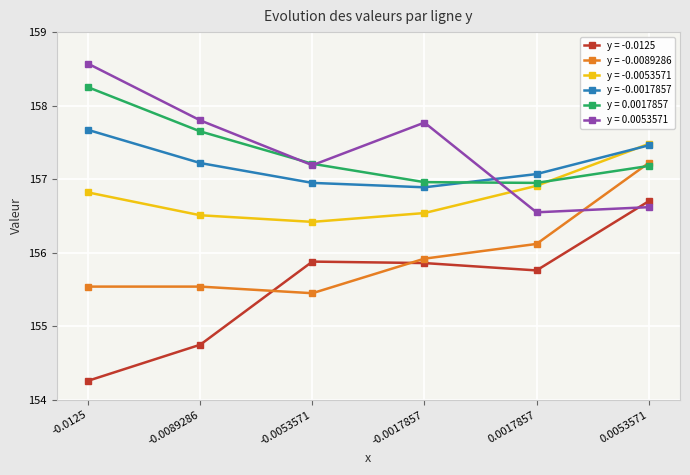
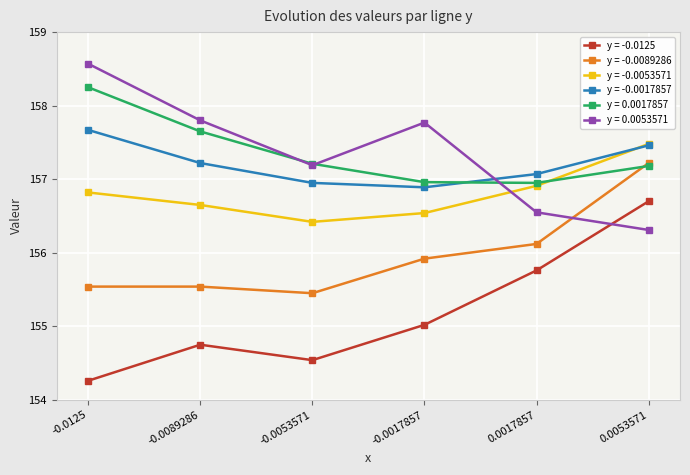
y = -0.0053571, -0.0089286: 156.5 -> 156.7
y = -0.0125, -0.0053571: 155.9 -> 154.5
y = -0.0125, -0.0017857: 155.9 -> 155.0
y = 0.0053571, 0.0053571: 156.6 -> 156.3
